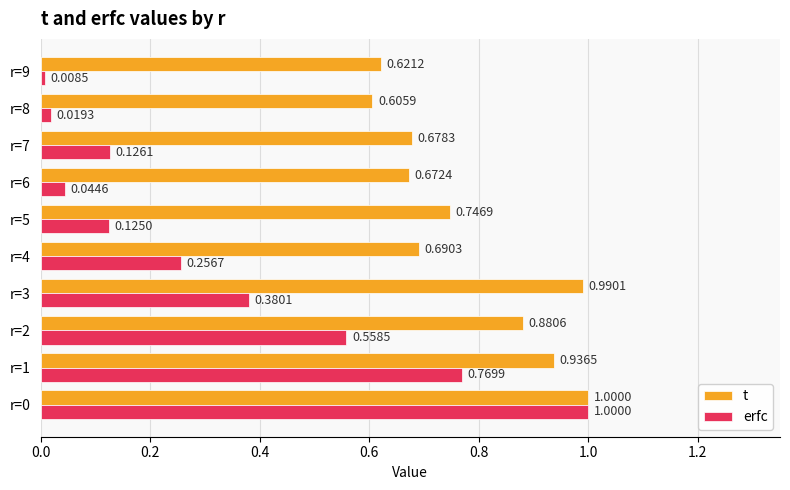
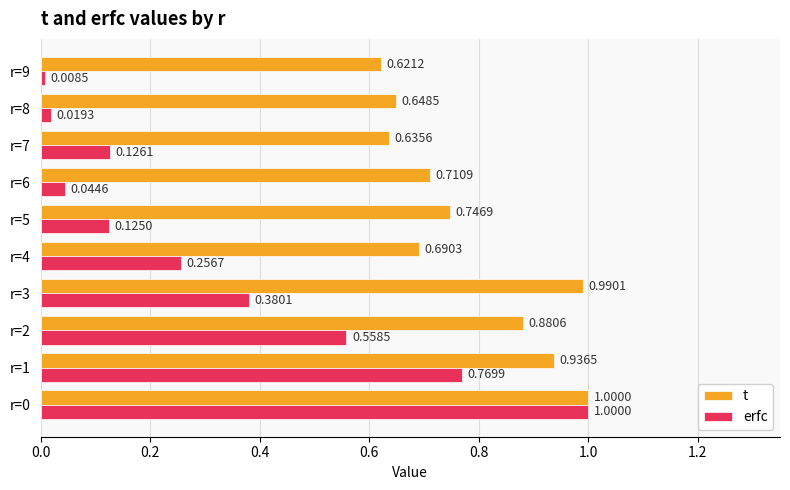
t, r=8: 0.6059 -> 0.6485
t, r=7: 0.6783 -> 0.6356
t, r=6: 0.6724 -> 0.7109
